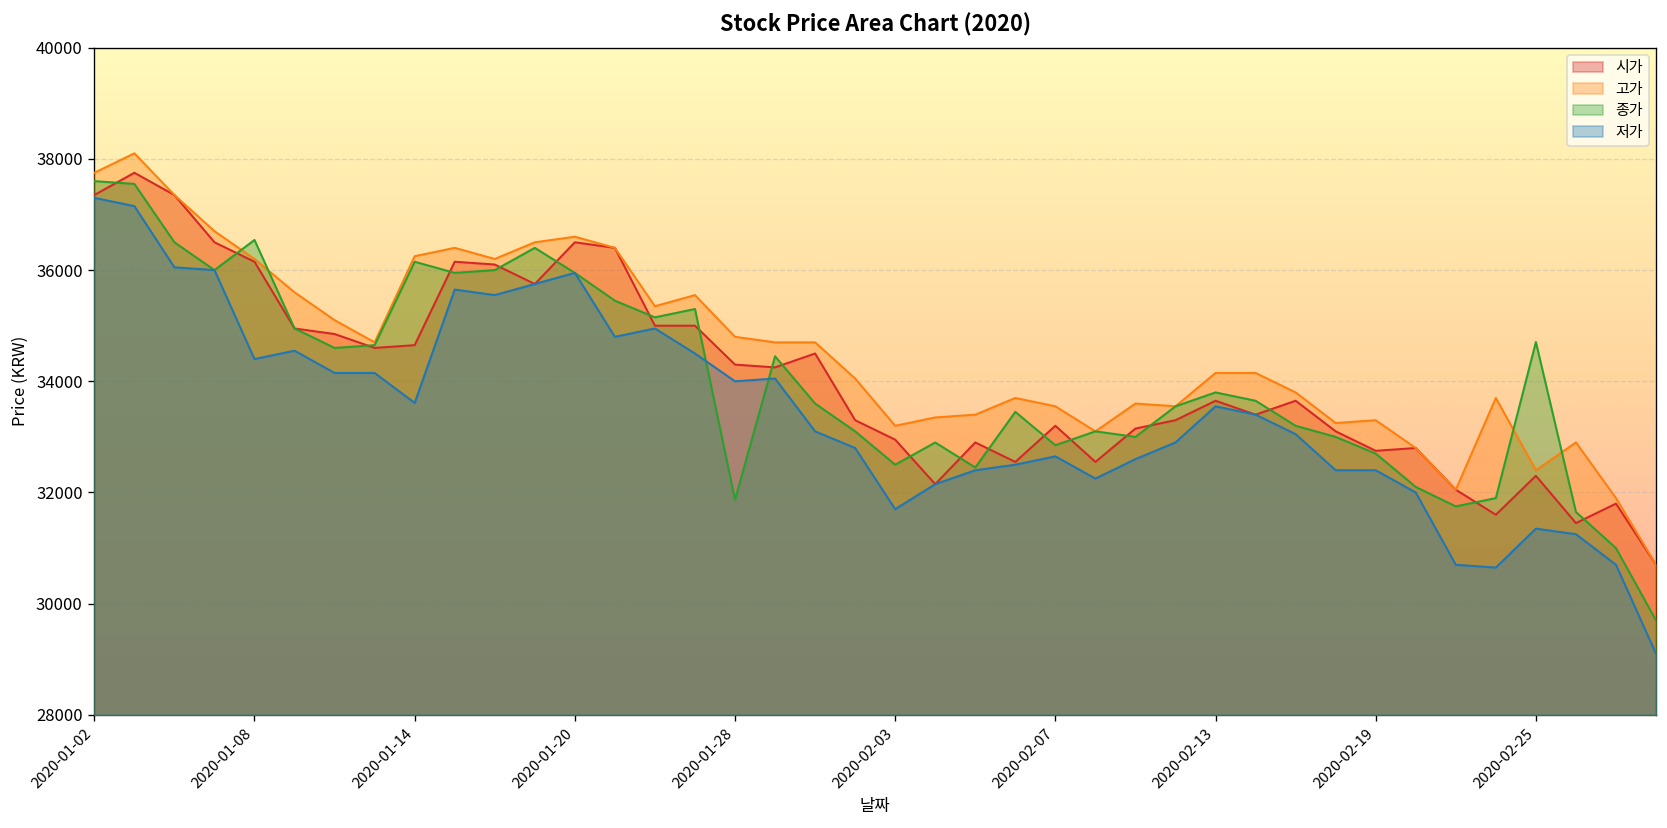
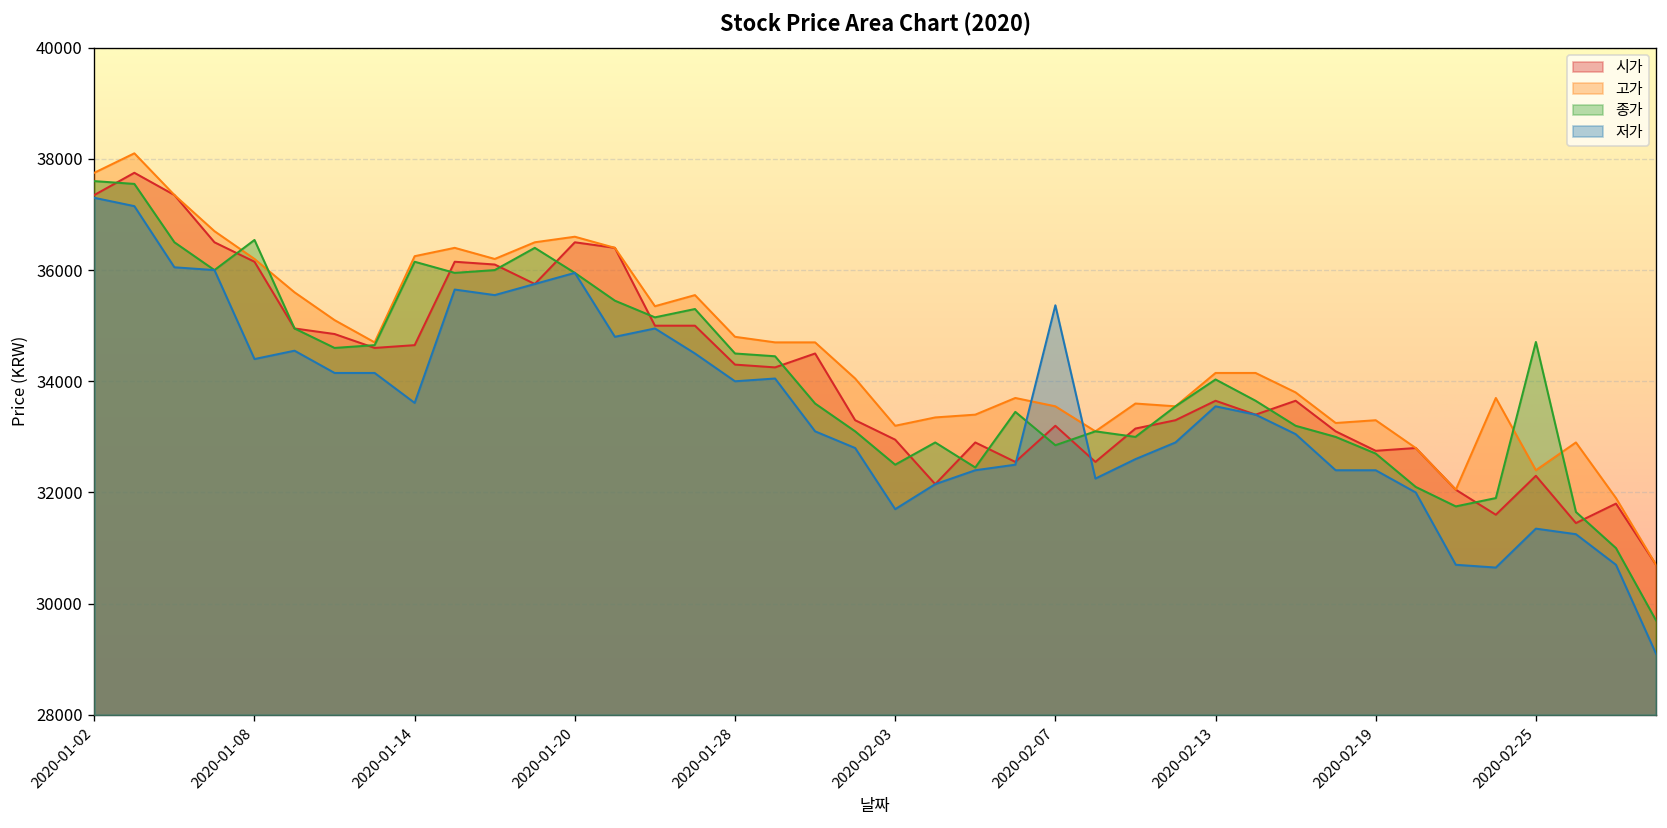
종가, 2020-01-28: 31900 -> 34500
저가, 2020-02-07: 32700 -> 35400
종가, 2020-02-13: 33800 -> 34000
